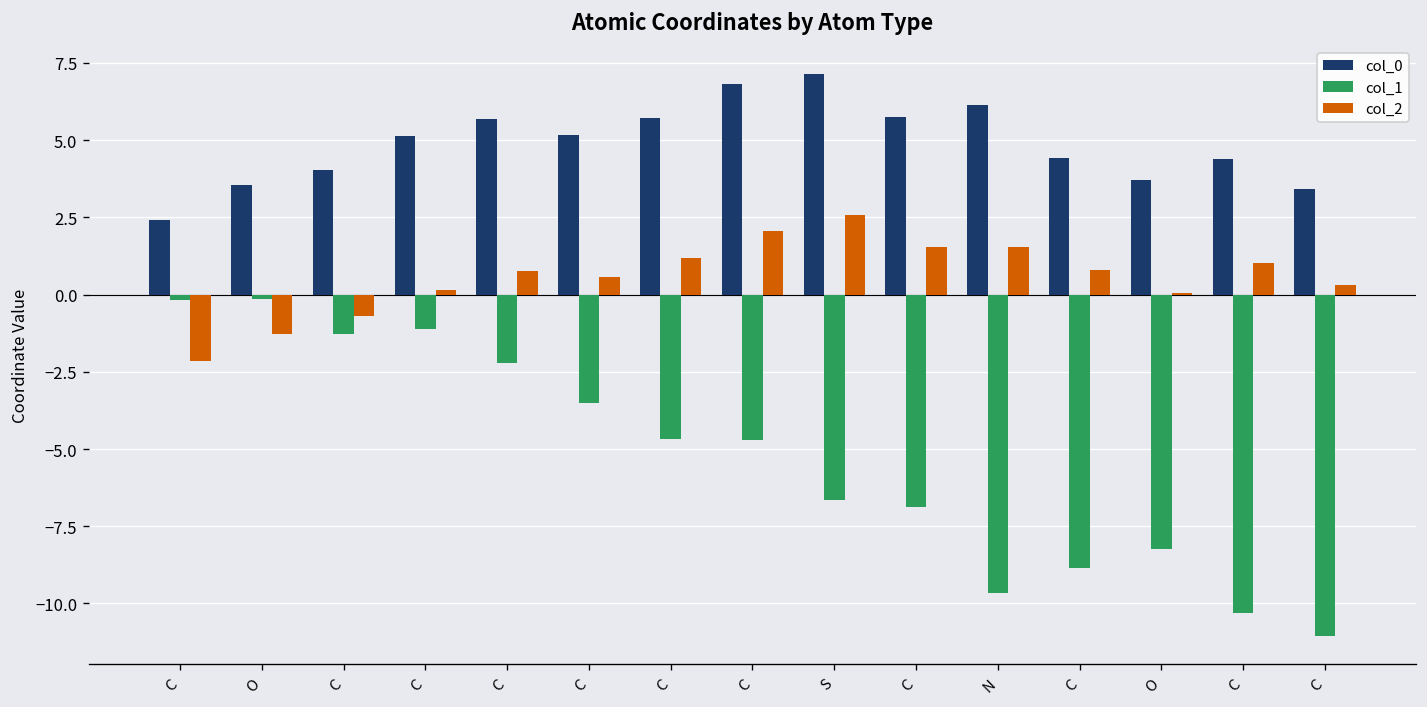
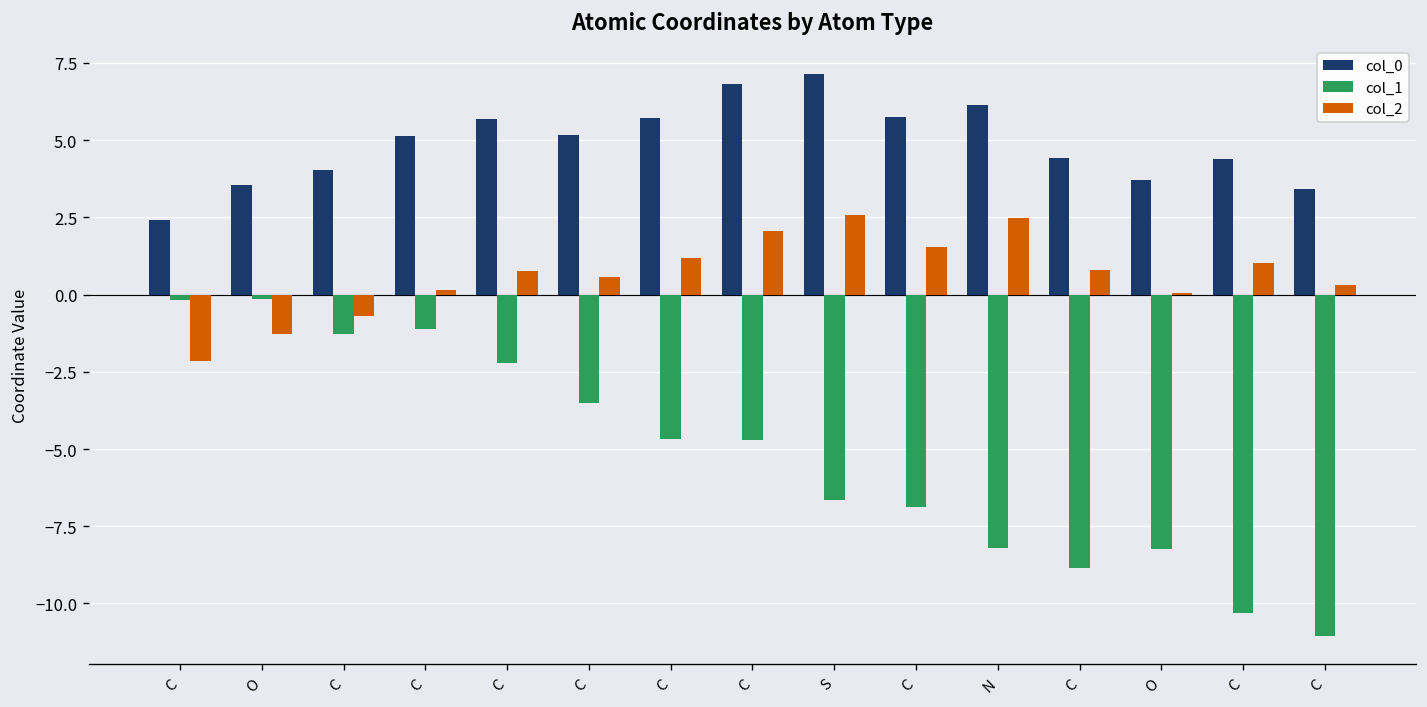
col_1, N: -9.6 -> -8.2
col_2, N: 1.5 -> 2.5
